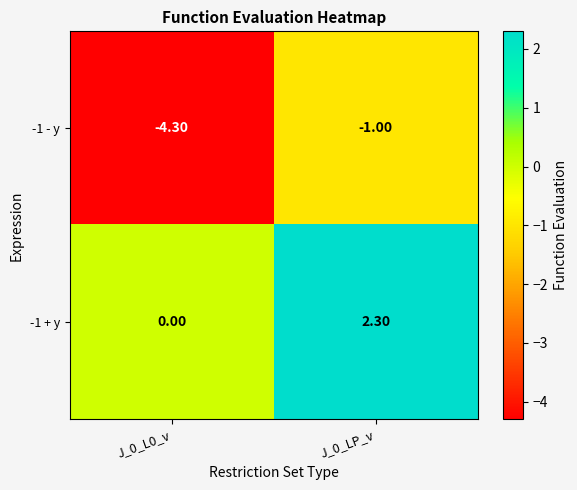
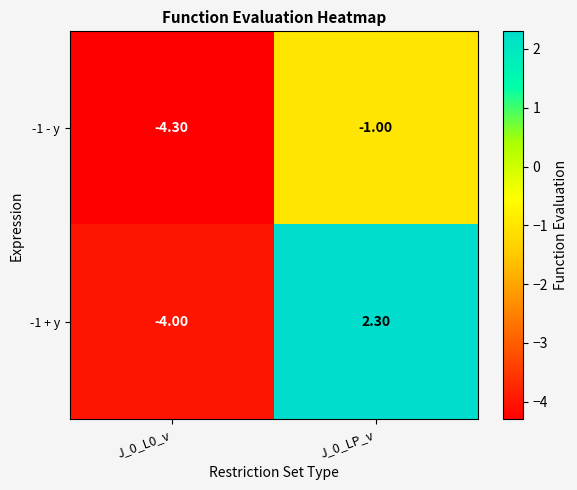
-1 + y, J_0_L0_v: 0.00 -> -4.00
